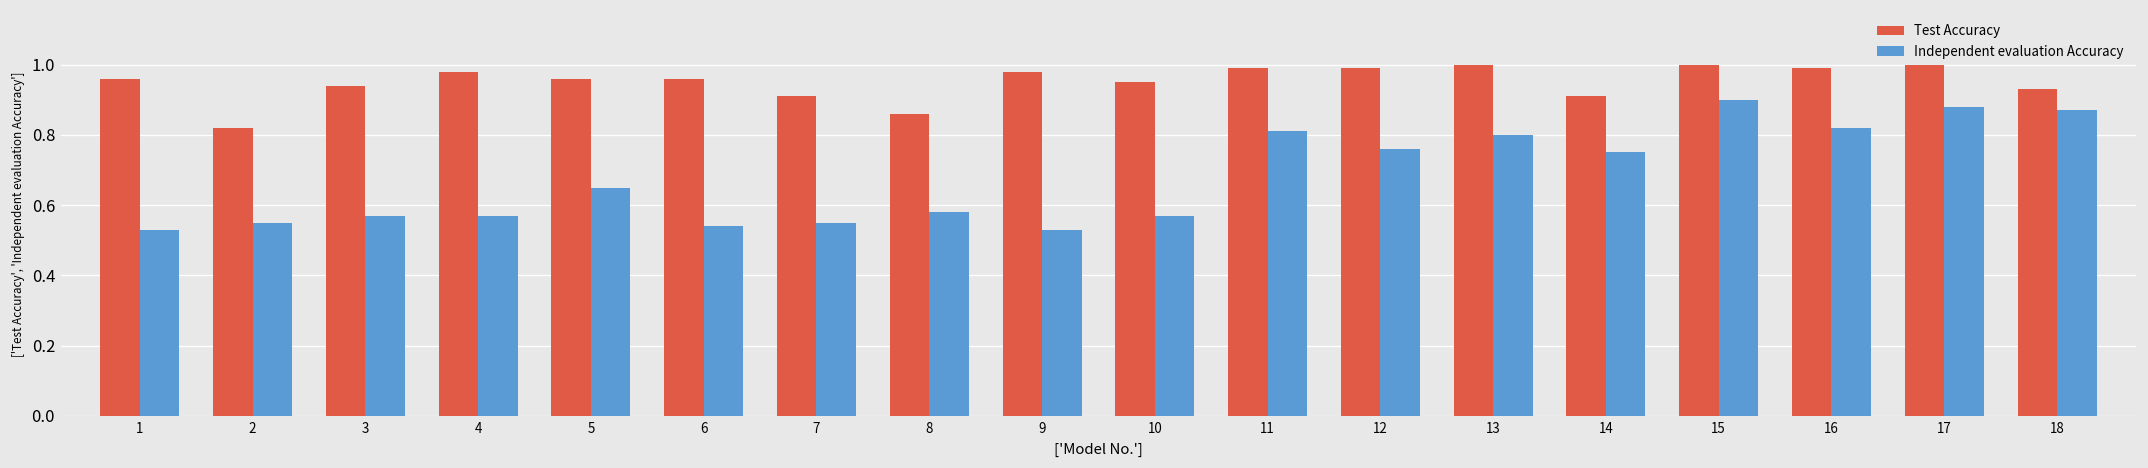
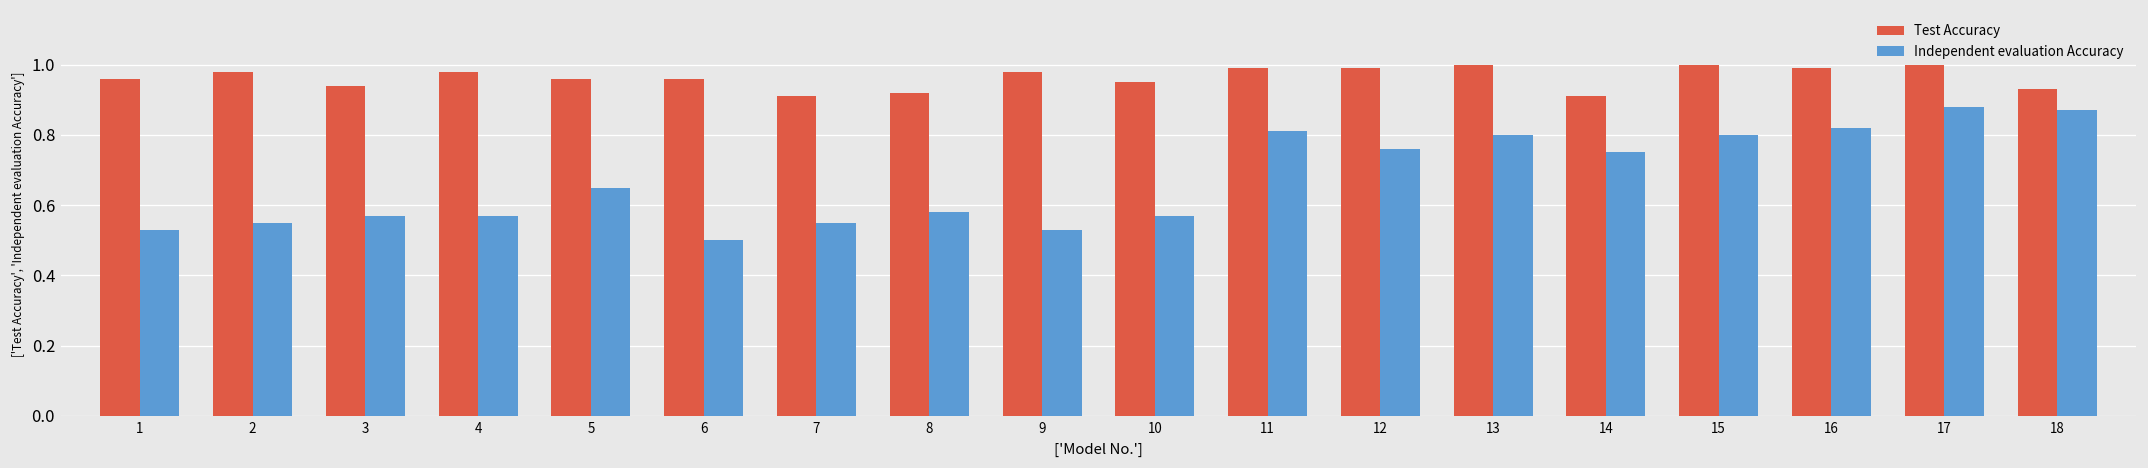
Test Accuracy, 2: 0.82 -> 0.98
Independent evaluation Accuracy, 6: 0.54 -> 0.50
Test Accuracy, 8: 0.86 -> 0.92
Independent evaluation Accuracy, 15: 0.9 -> 0.8
